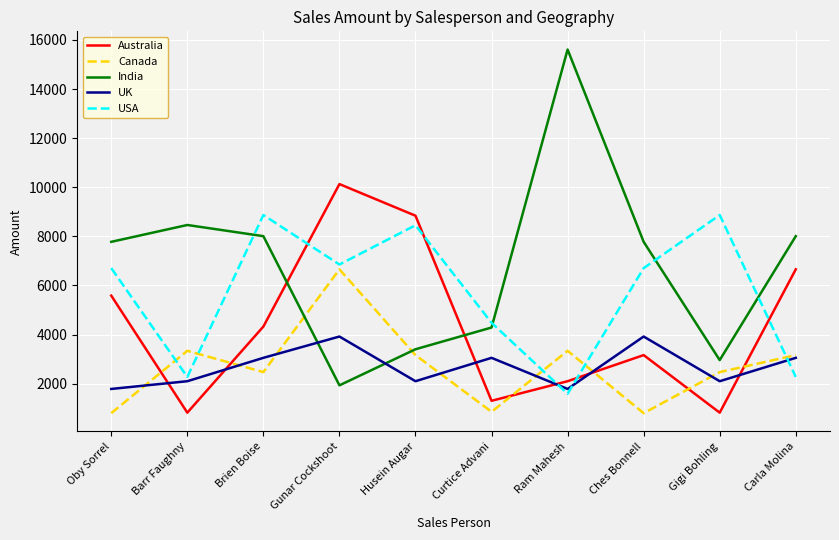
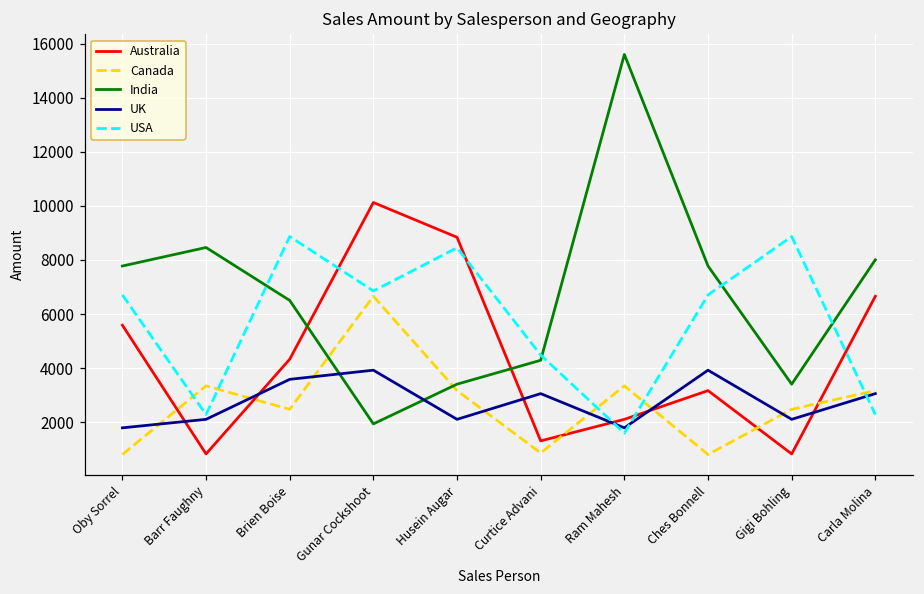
India, Brien Boise: 8000 -> 6500
UK, Brien Boise: 3100 -> 3600
India, Gigi Bohling: 3000 -> 3400
